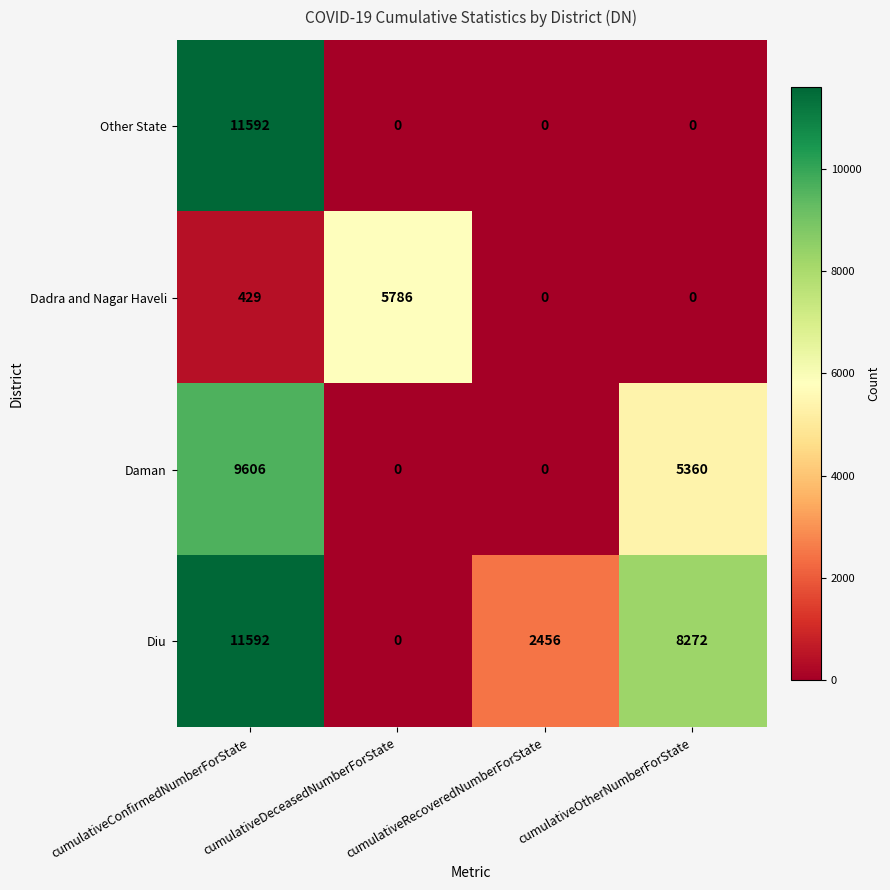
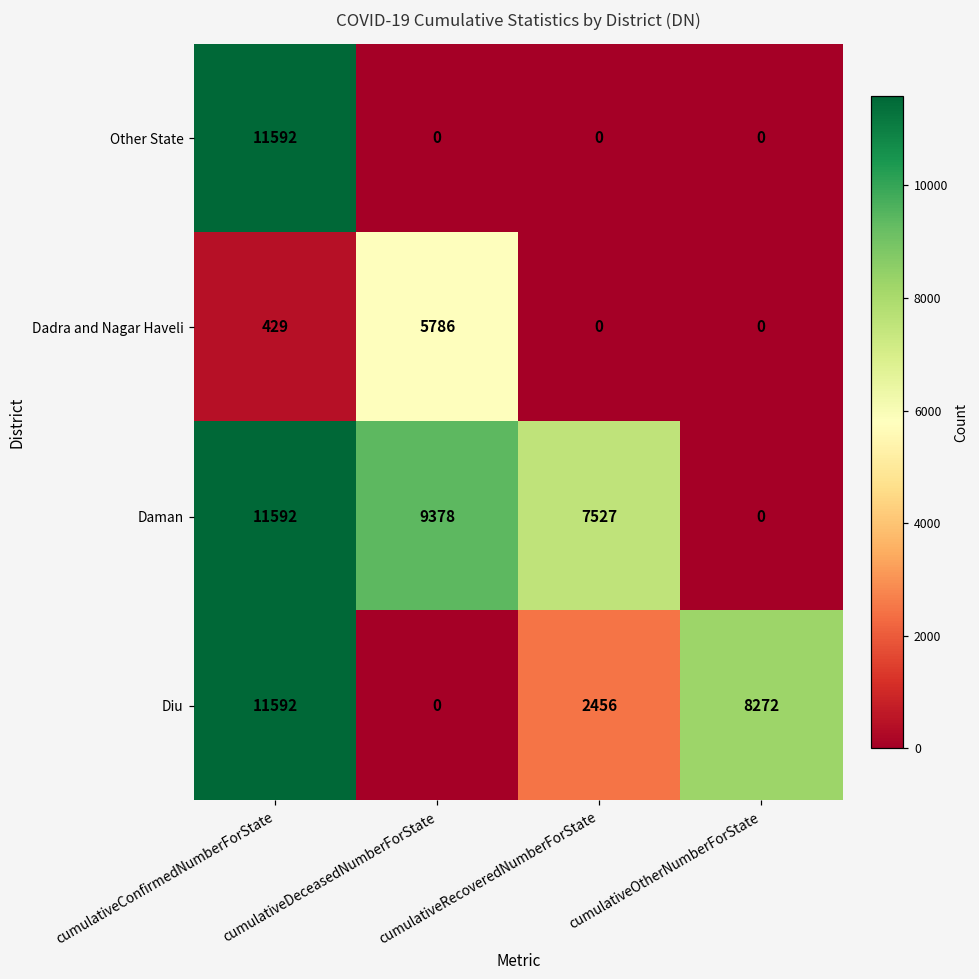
Daman, cumulativeConfirmedNumberForState: 9606 -> 11592
Daman, cumulativeDeceasedNumberForState: 0 -> 9378
Daman, cumulativeRecoveredNumberForState: 0 -> 7527
Daman, cumulativeOtherNumberForState: 5360 -> 0
